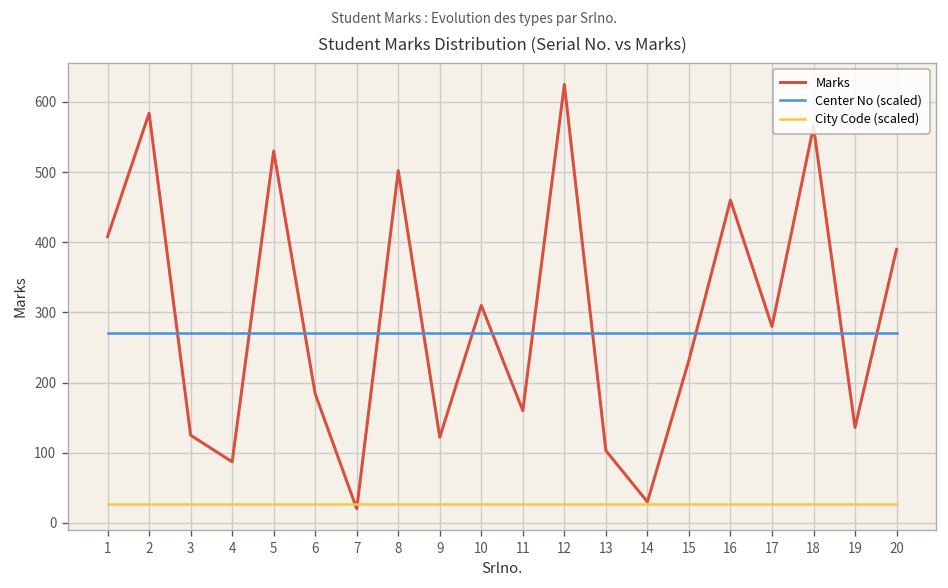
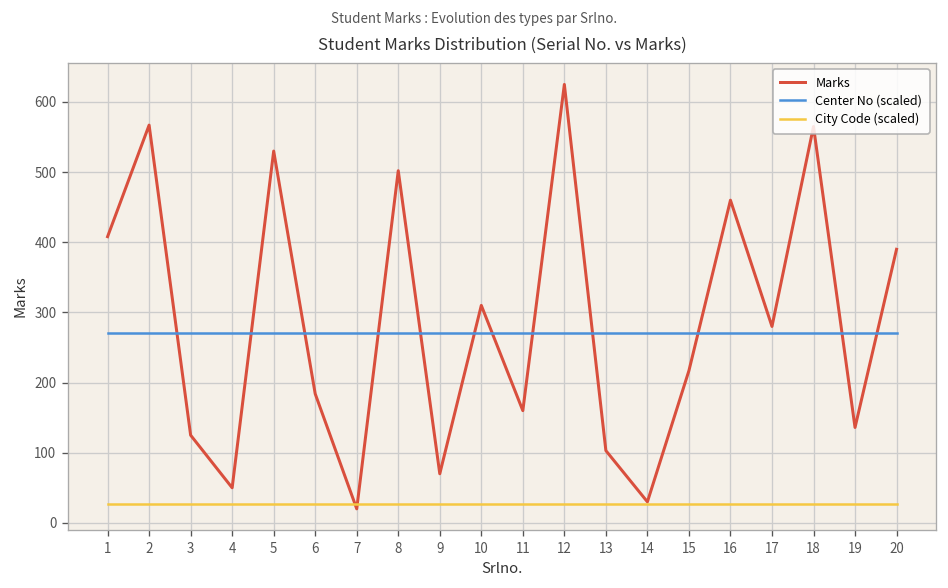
Marks, 2: 580 -> 570
Marks, 4: 90 -> 50
Marks, 9: 120 -> 70
Marks, 15: 230 -> 220
